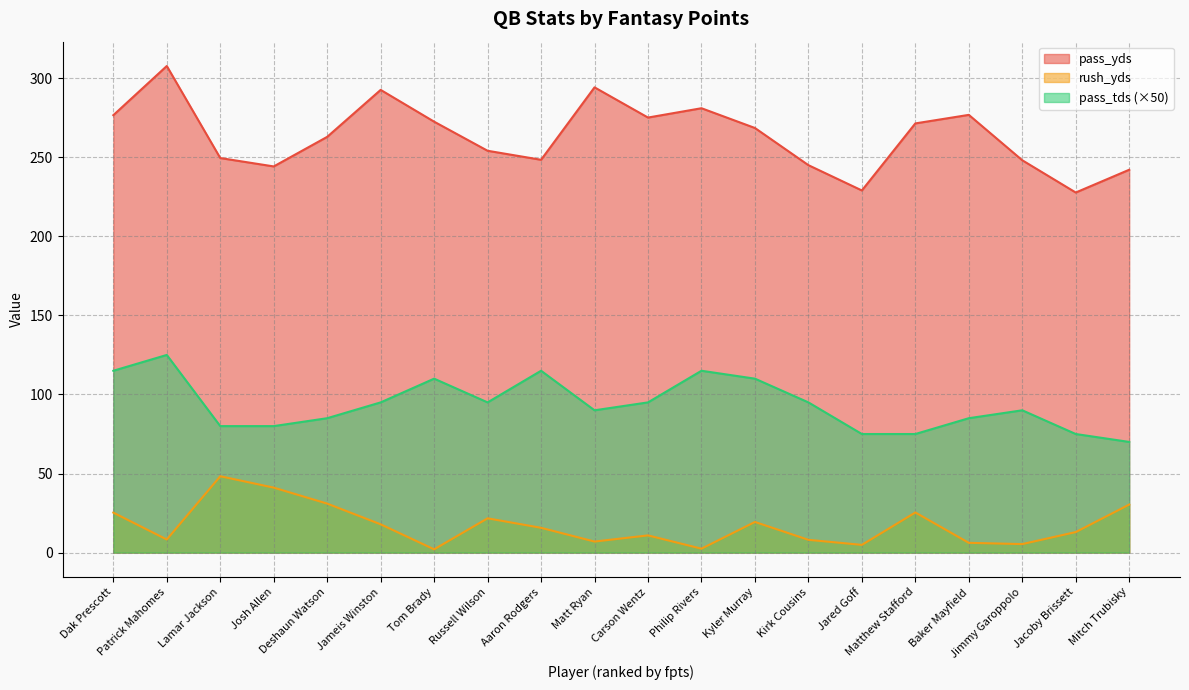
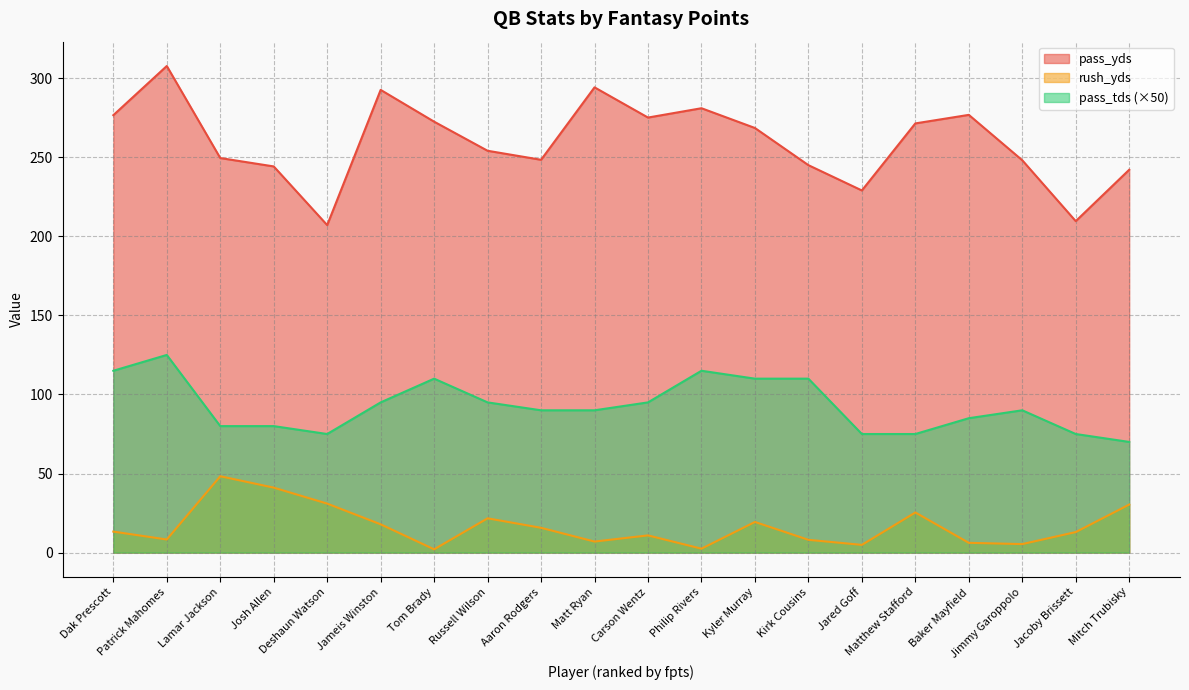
rush_yds, Dak Prescott: 25 -> 13
pass_yds, Deshaun Watson: 263 -> 207
pass_tds (×50), Deshaun Watson: 85 -> 75
pass_tds (×50), Aaron Rodgers: 115 -> 90
pass_tds (×50), Kirk Cousins: 95 -> 110
pass_yds, Jacoby Brissett: 228 -> 210
